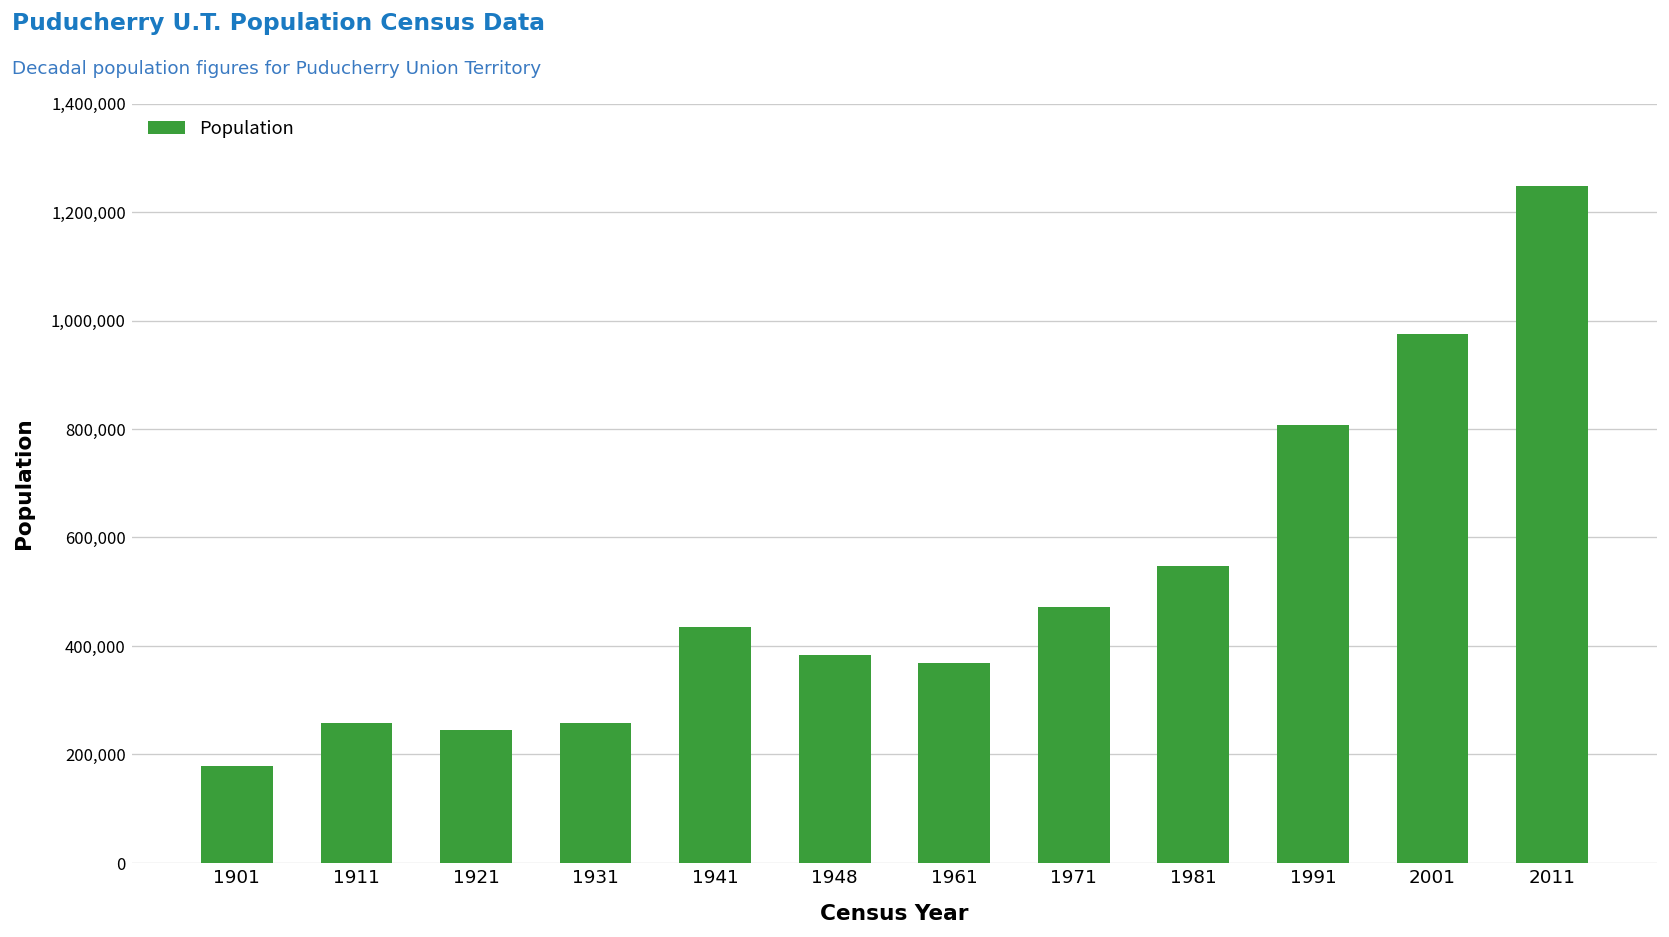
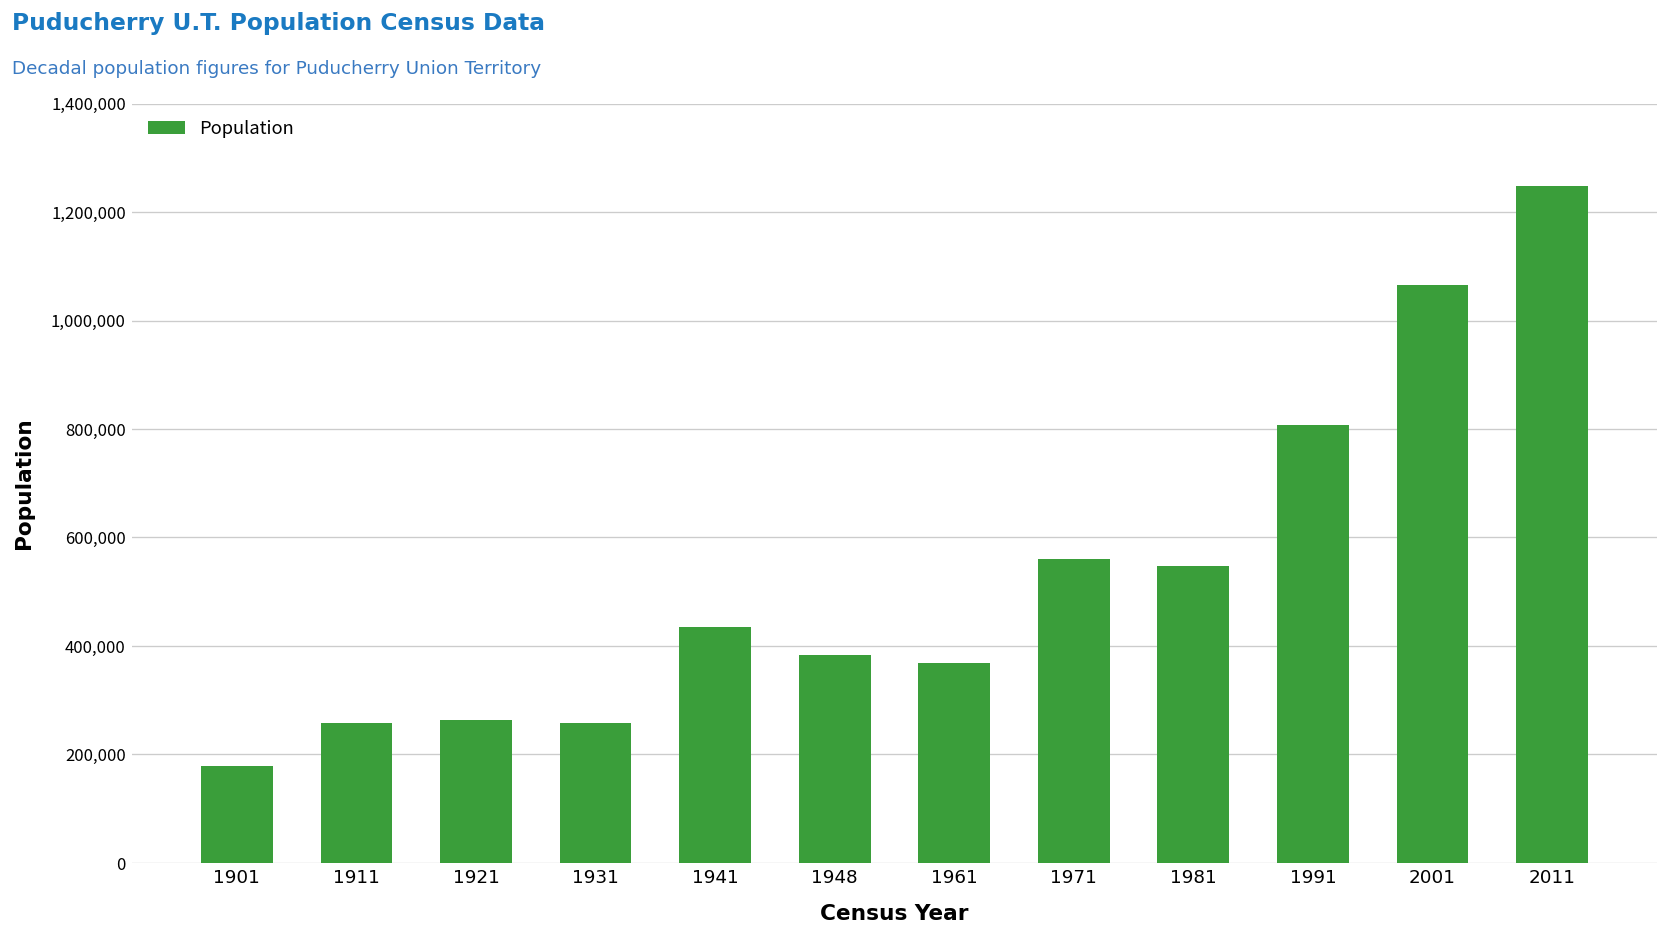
1921: 240,000 -> 260,000
1971: 470,000 -> 560,000
2001: 970,000 -> 1,070,000
